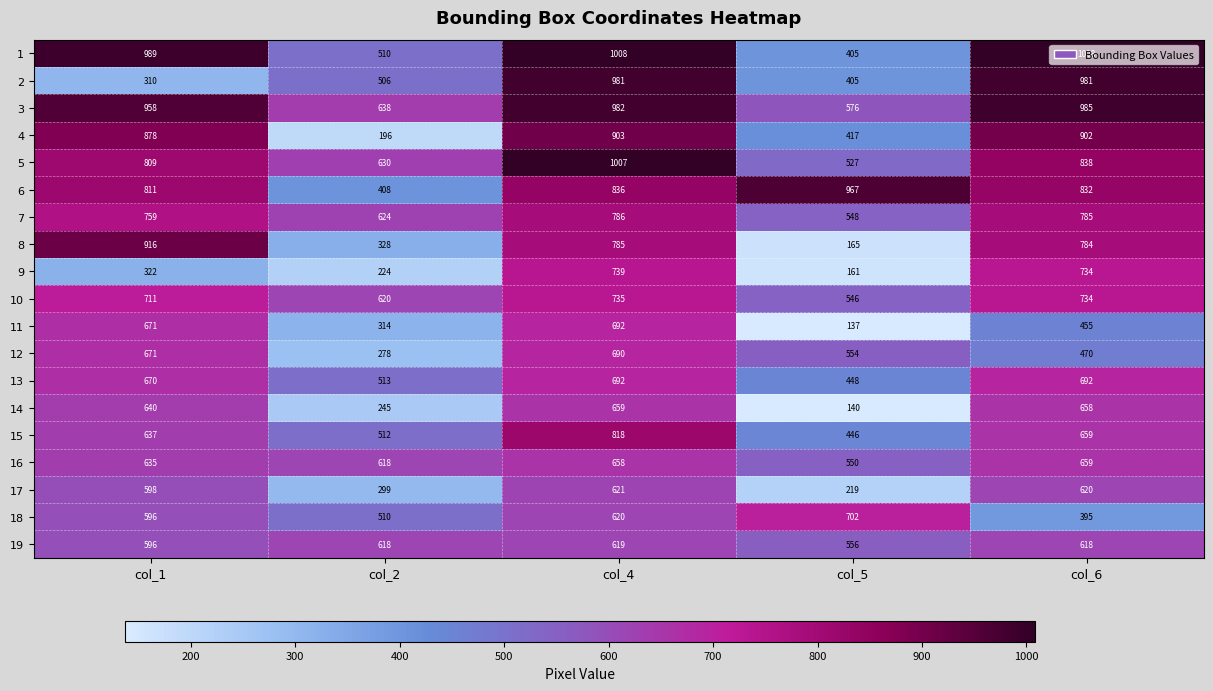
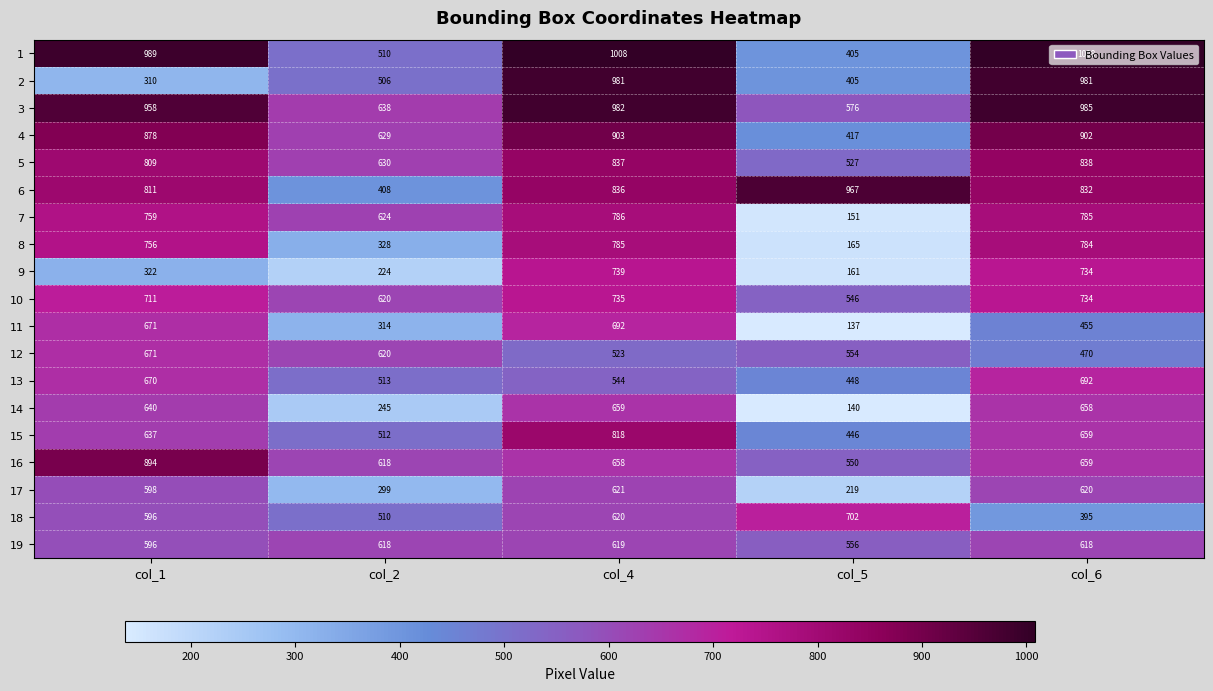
4, col_2: 196 -> 629
5, col_4: 1007 -> 837
7, col_5: 548 -> 151
8, col_1: 916 -> 756
12, col_2: 278 -> 620
12, col_4: 690 -> 523
13, col_4: 692 -> 544
16, col_1: 635 -> 894
